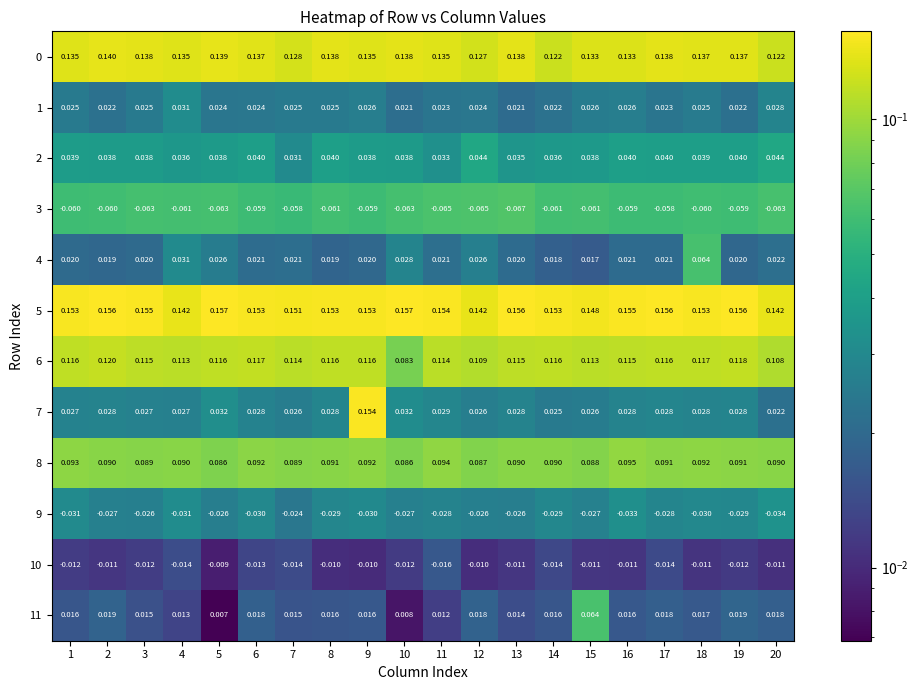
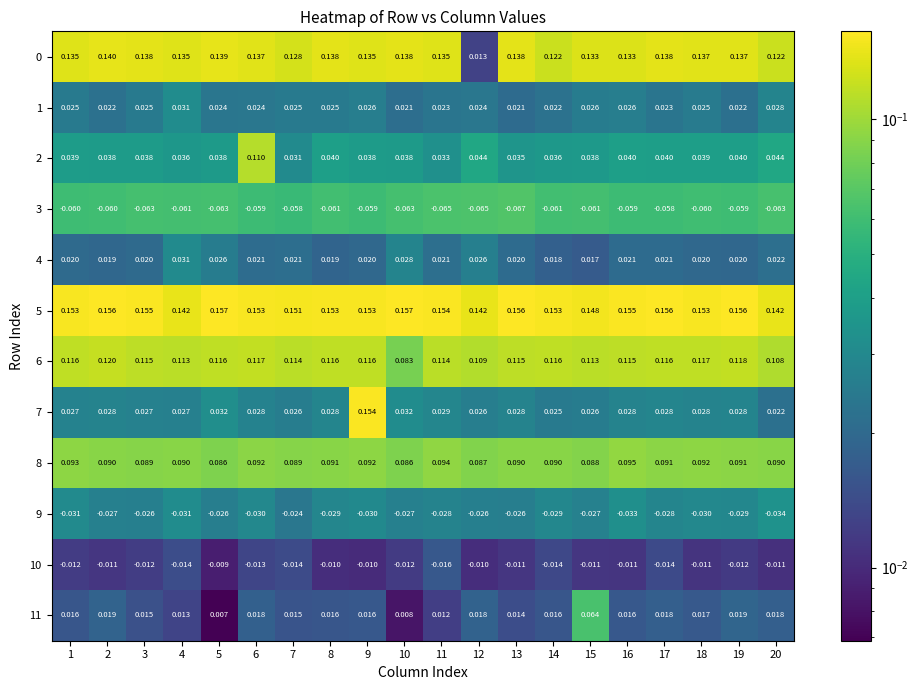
0, 12: 0.127 -> 0.013
2, 6: 0.040 -> 0.110
4, 18: 0.064 -> 0.020
